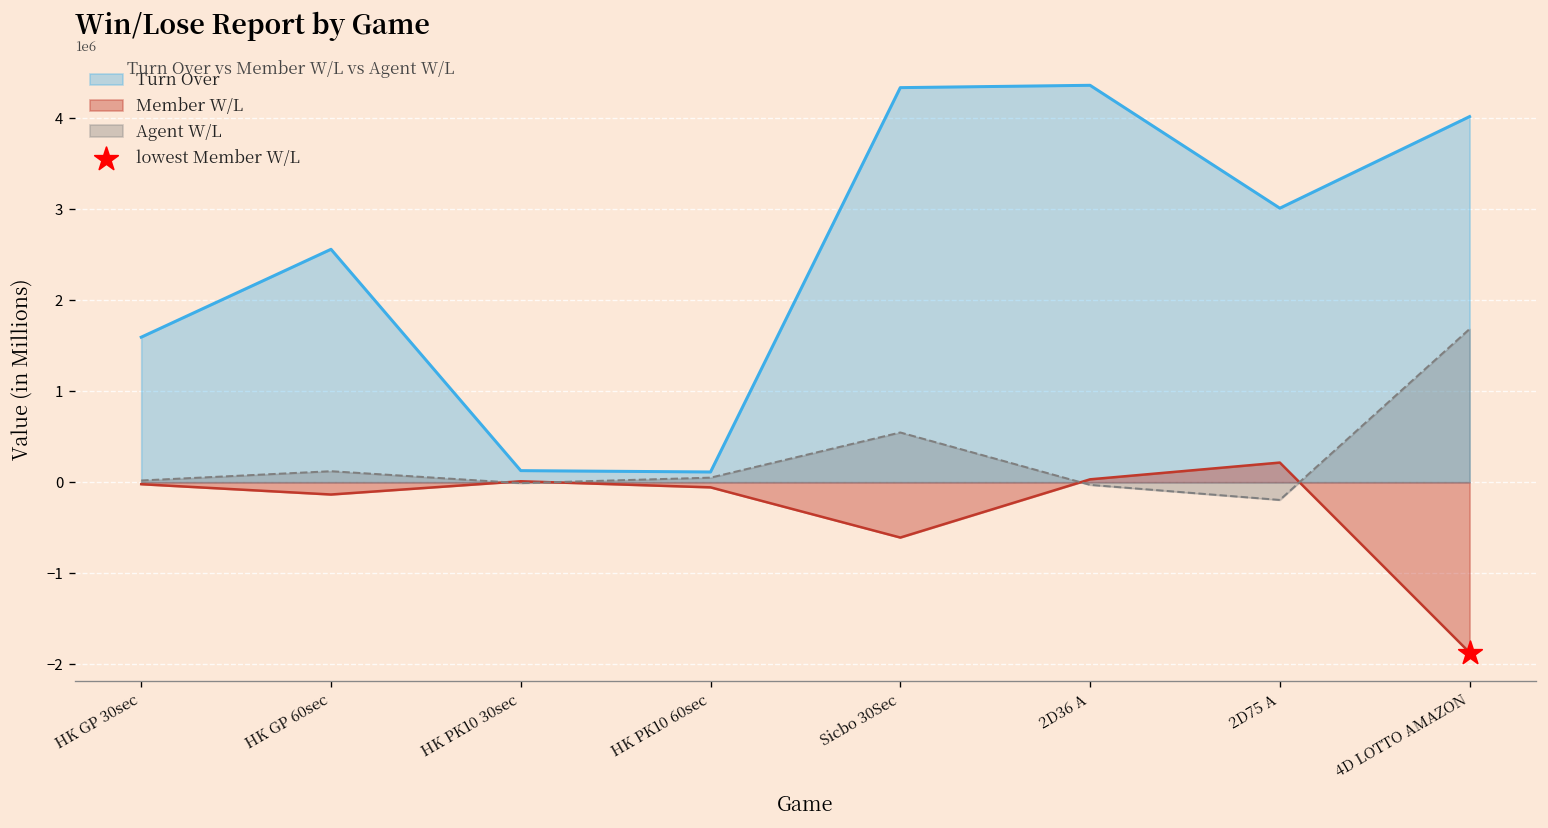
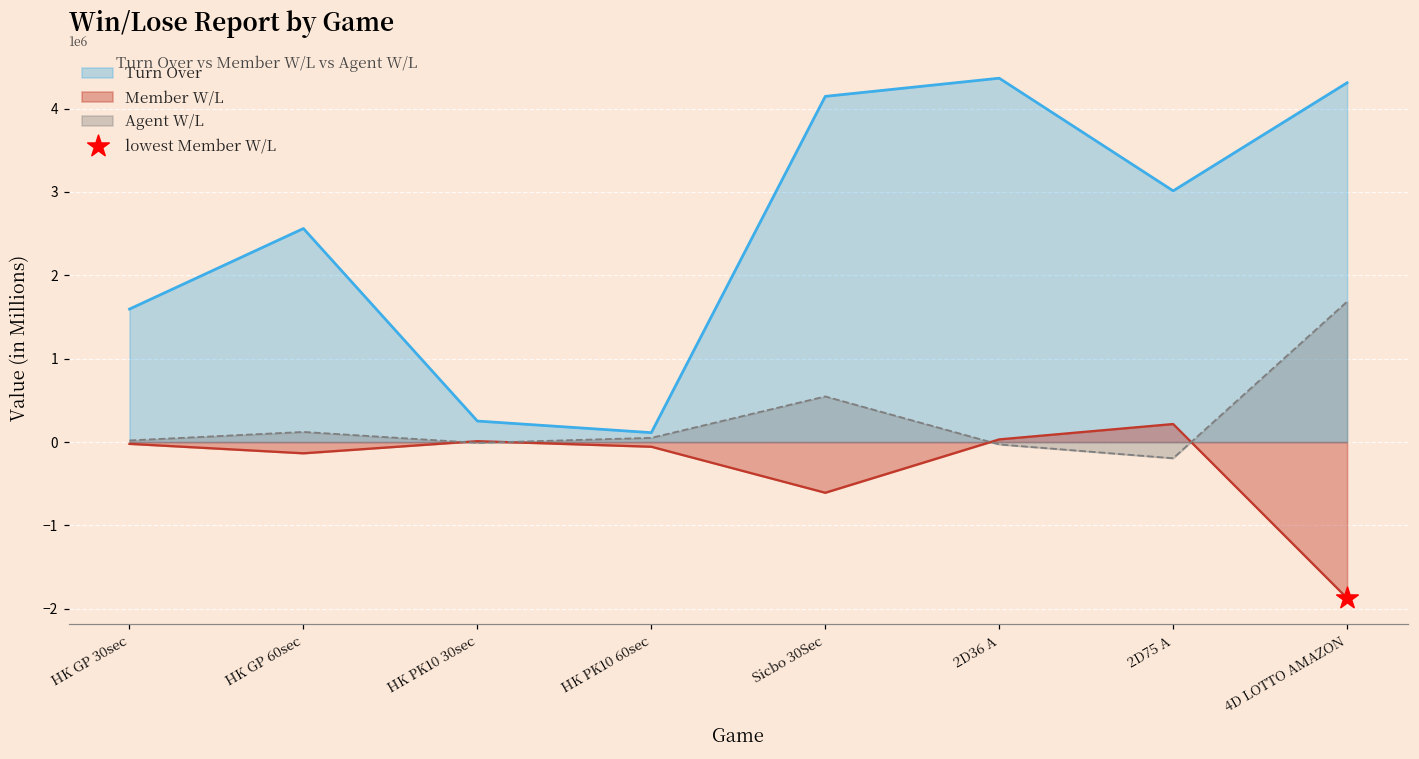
Turn Over, HK PK10 30sec: 0.1 -> 0.3
Turn Over, Sicbo 30Sec: 4.3 -> 4.1
Turn Over, 4D LOTTO AMAZON: 4.0 -> 4.3
